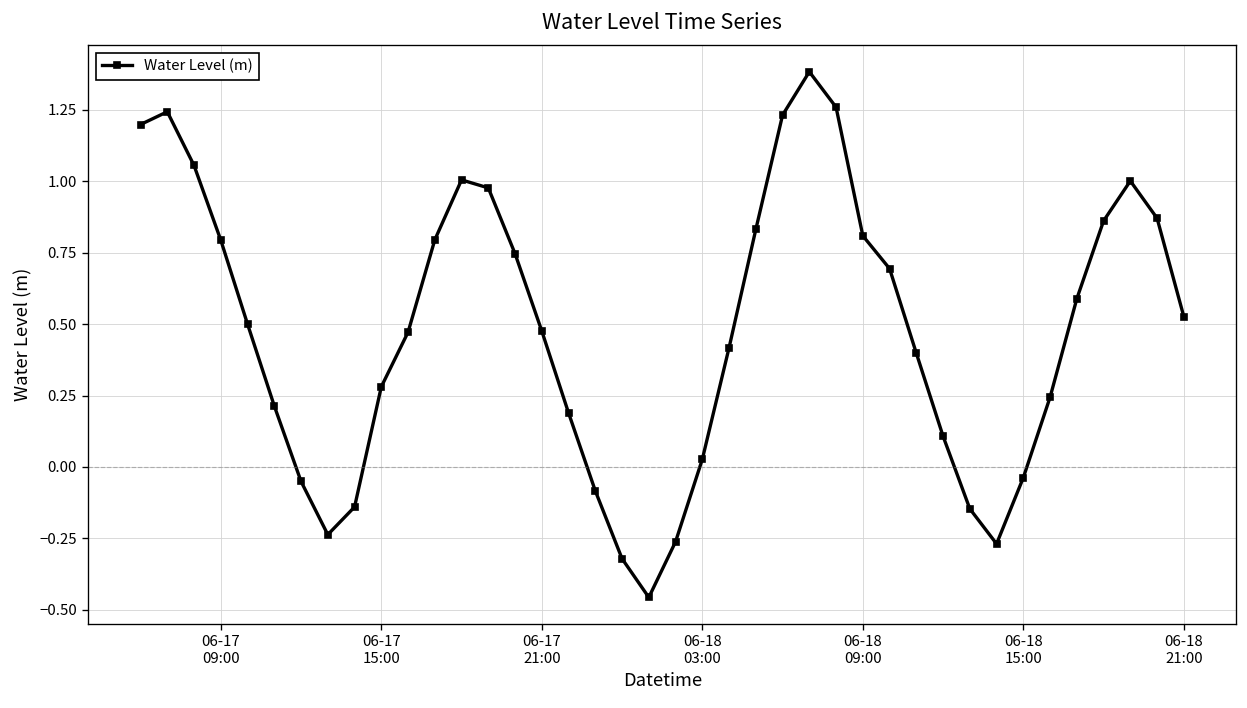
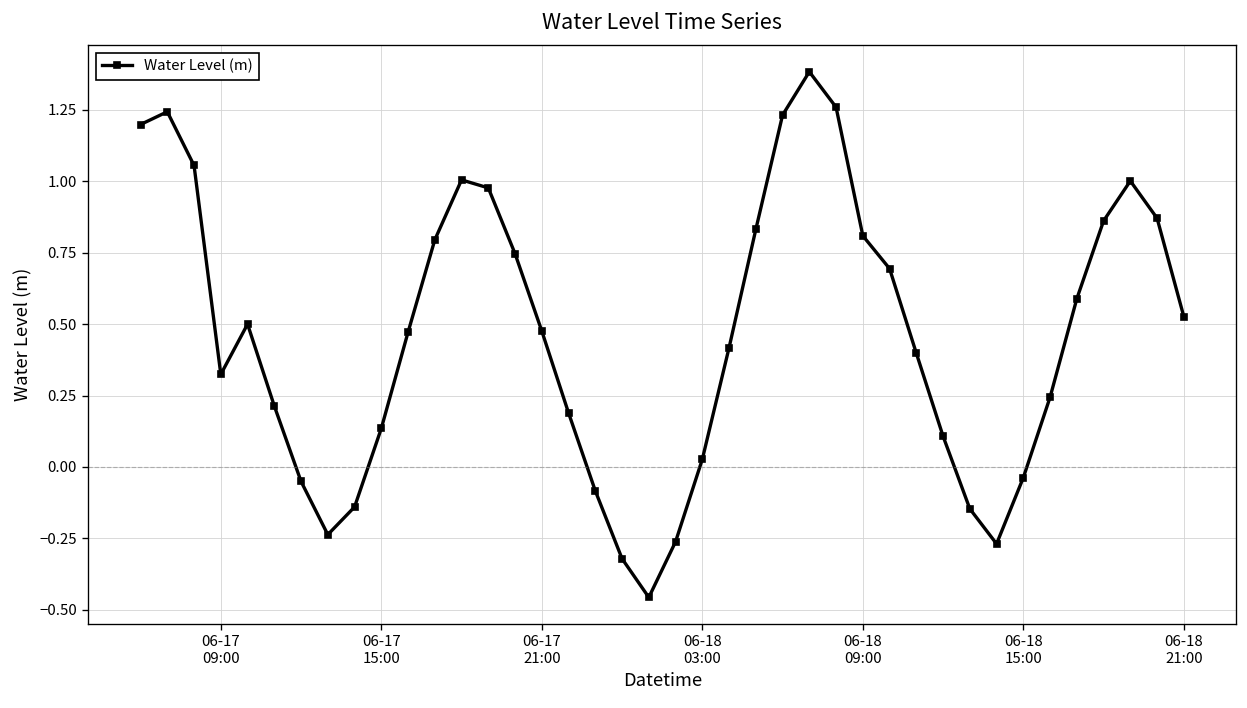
06-17 09:00: 0.79 -> 0.32
06-17 15:00: 0.28 -> 0.13
